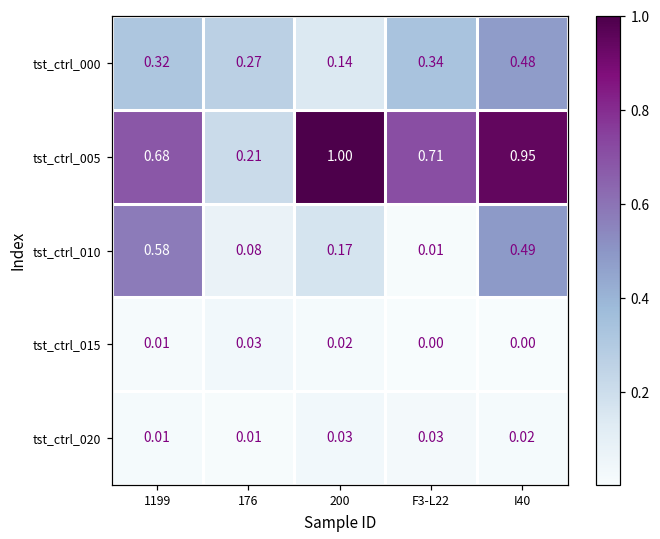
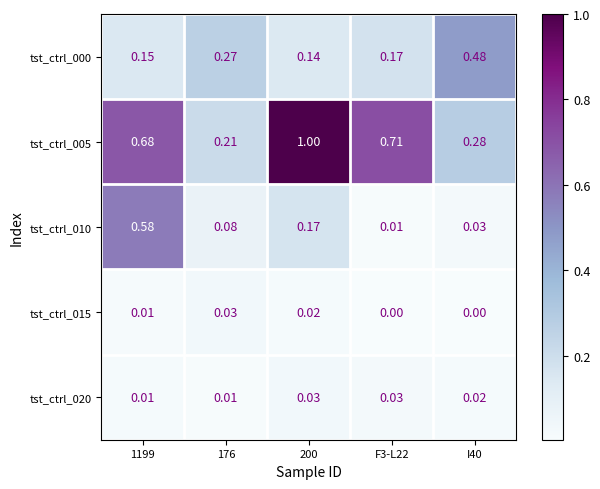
tst_ctrl_000, 1199: 0.32 -> 0.15
tst_ctrl_000, F3-L22: 0.34 -> 0.17
tst_ctrl_005, I40: 0.95 -> 0.28
tst_ctrl_010, I40: 0.49 -> 0.03
